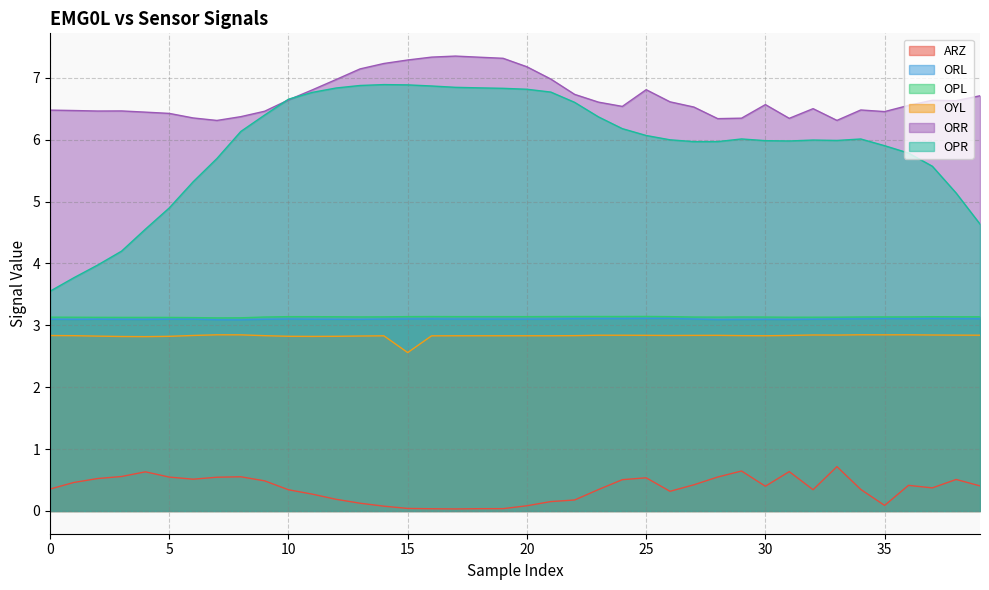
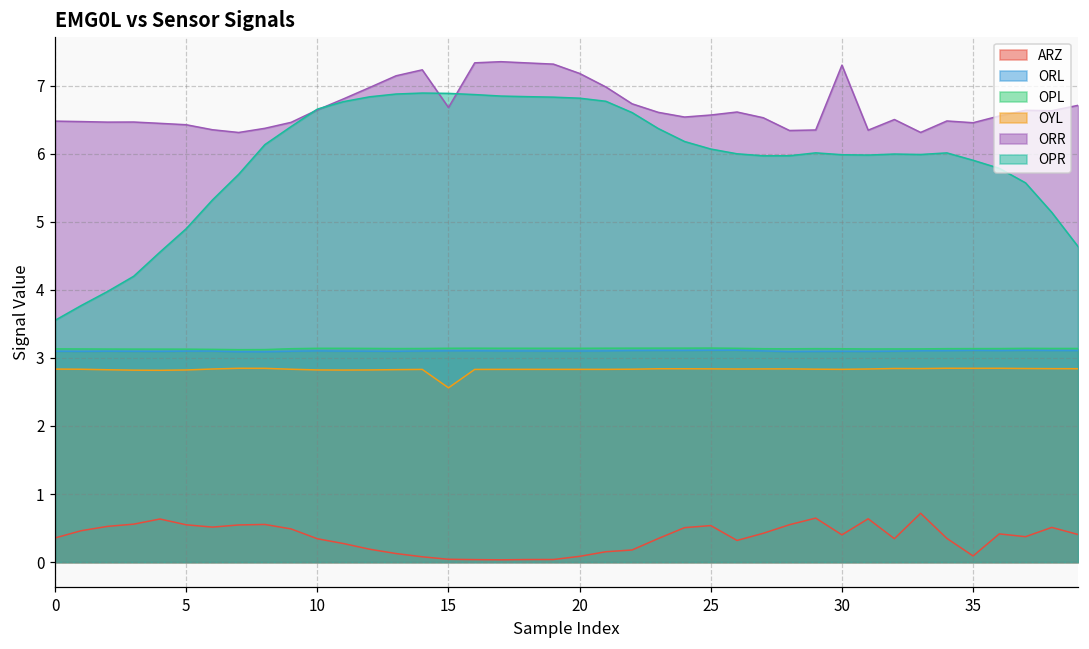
ORR, 15: 7.3 -> 6.7
ORR, 25: 6.8 -> 6.6
ORR, 30: 6.6 -> 7.3
